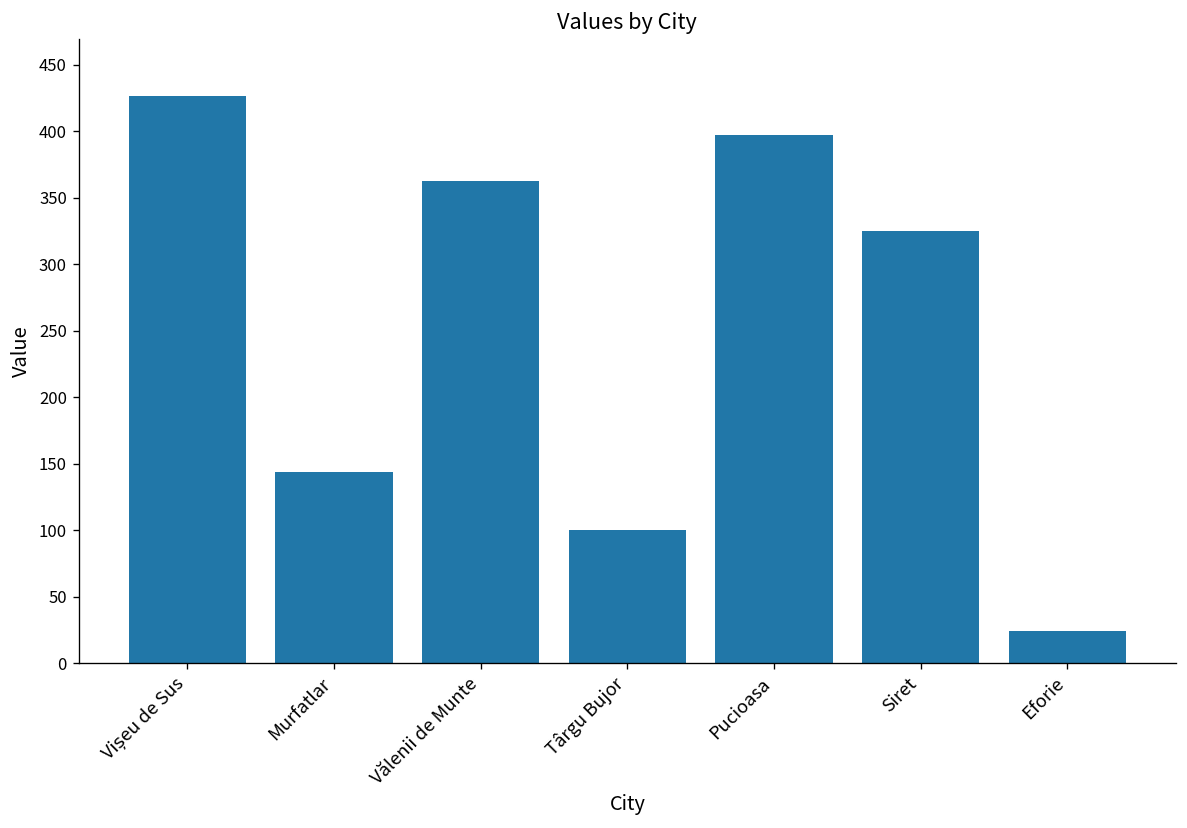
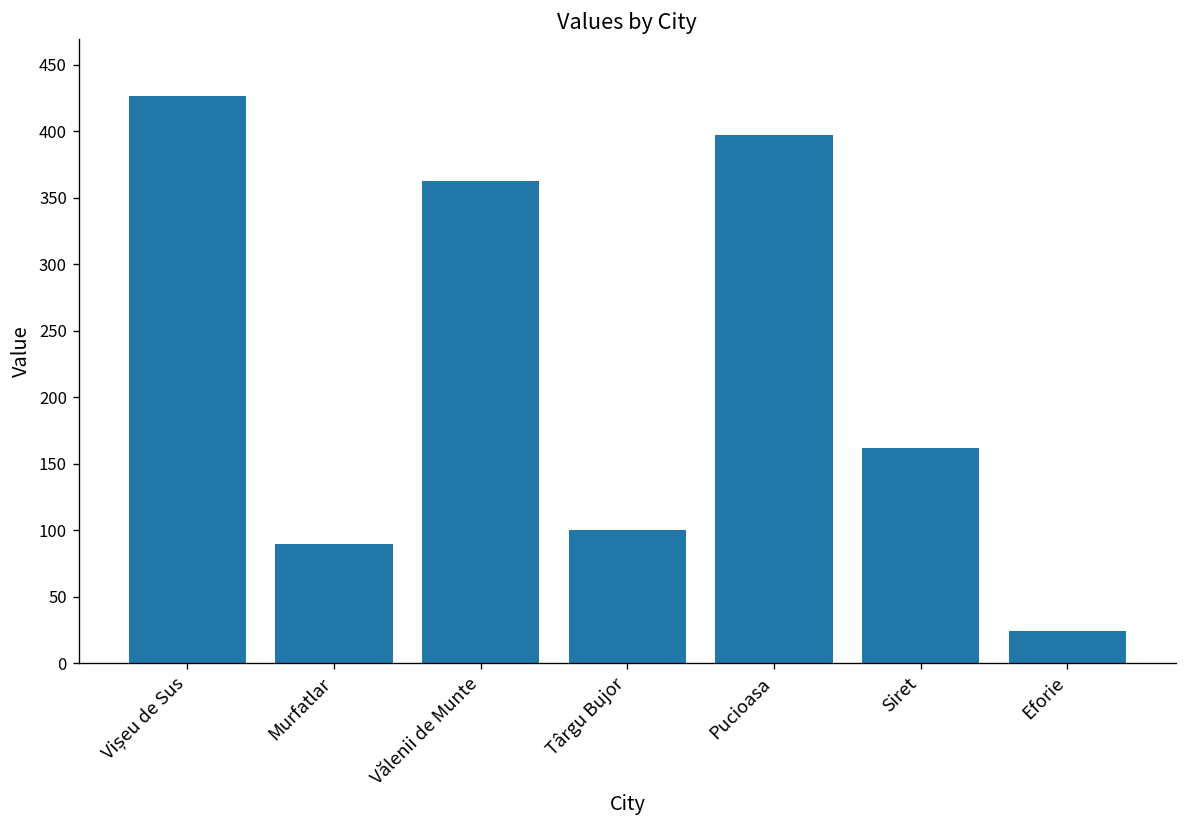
Murfatlar: 144 -> 90
Siret: 325 -> 162
